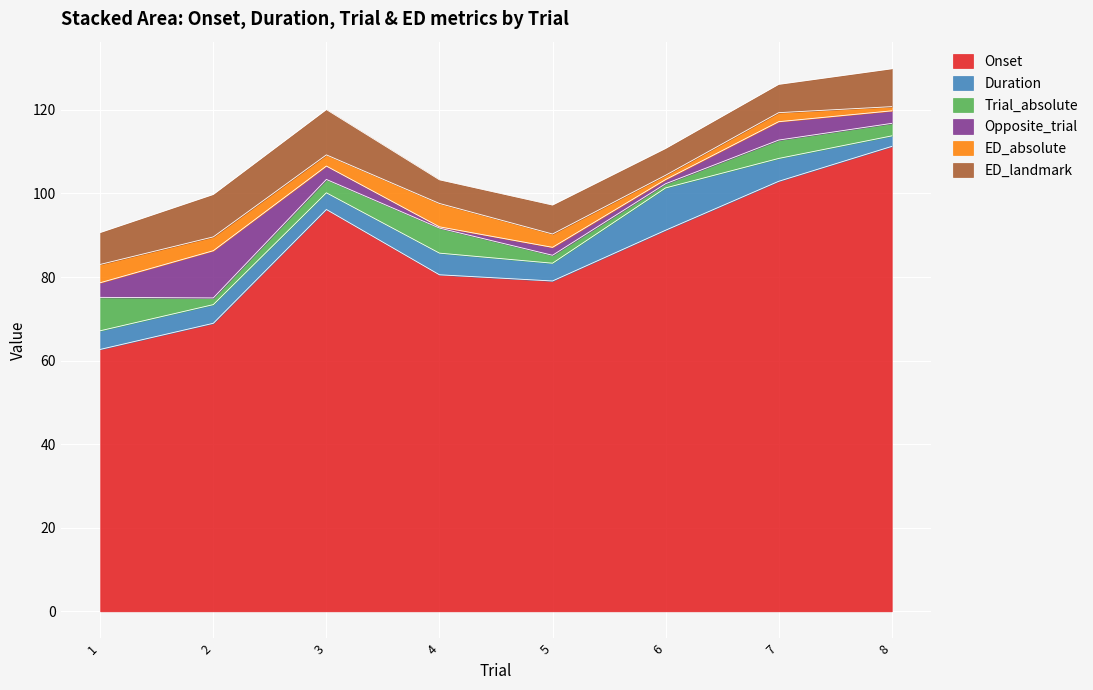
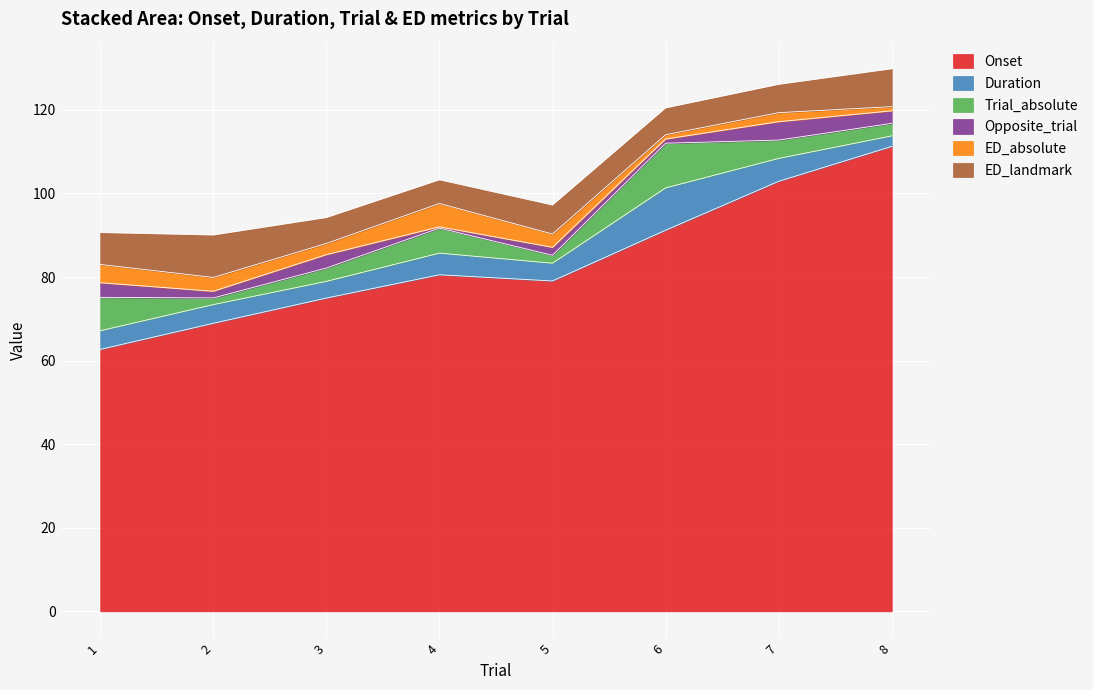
Opposite_trial, 2: 11 -> 2
Onset, 3: 96 -> 75
ED_landmark, 3: 11 -> 6
Trial_absolute, 6: 1 -> 11
